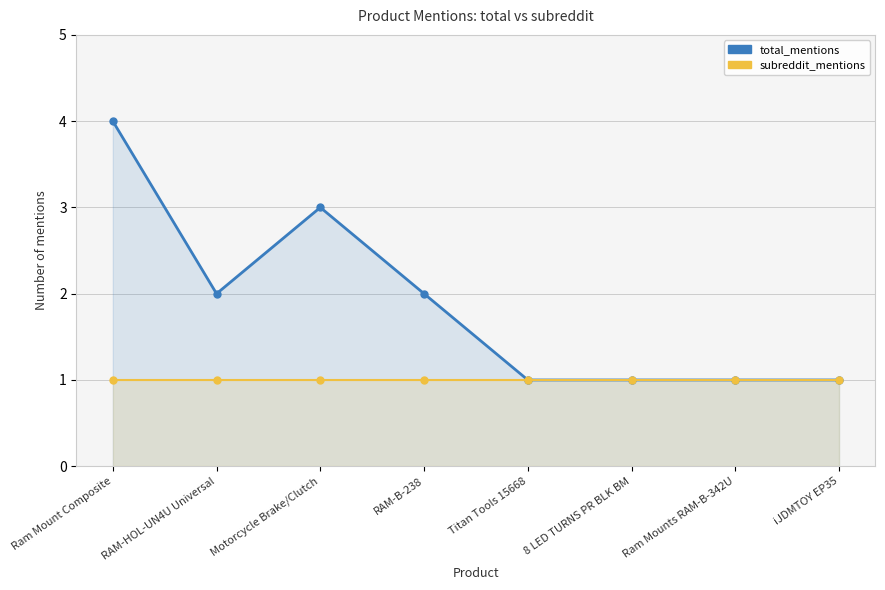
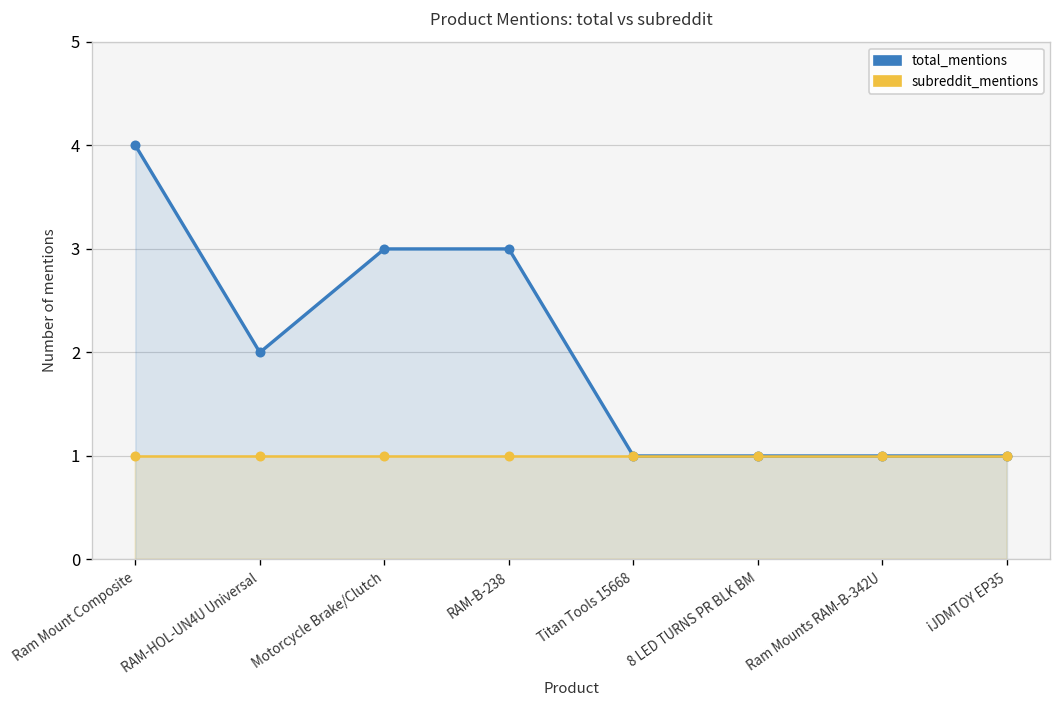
total_mentions, RAM-B-238: 2 -> 3
